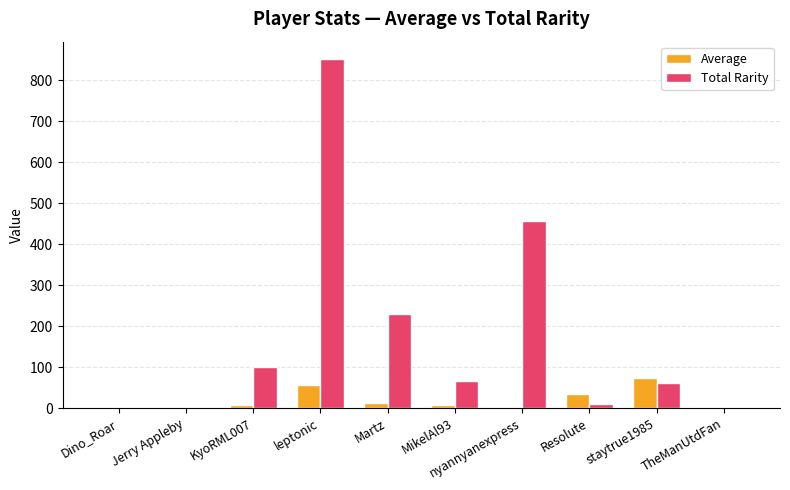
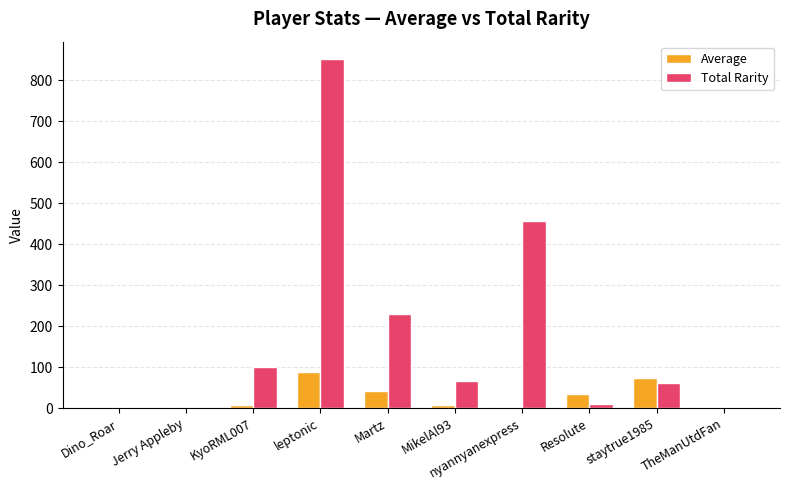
Average, leptonic: 60 -> 90
Average, Martz: 10 -> 40
